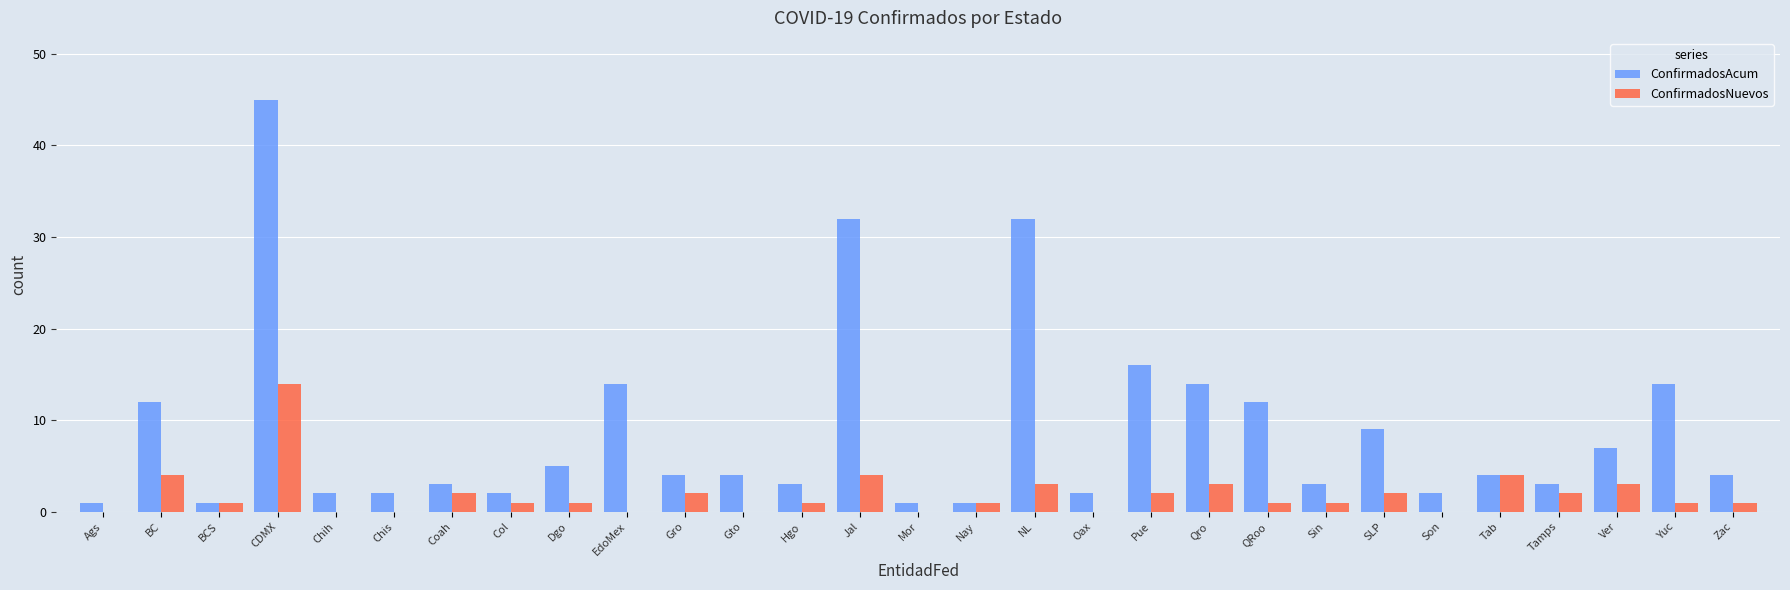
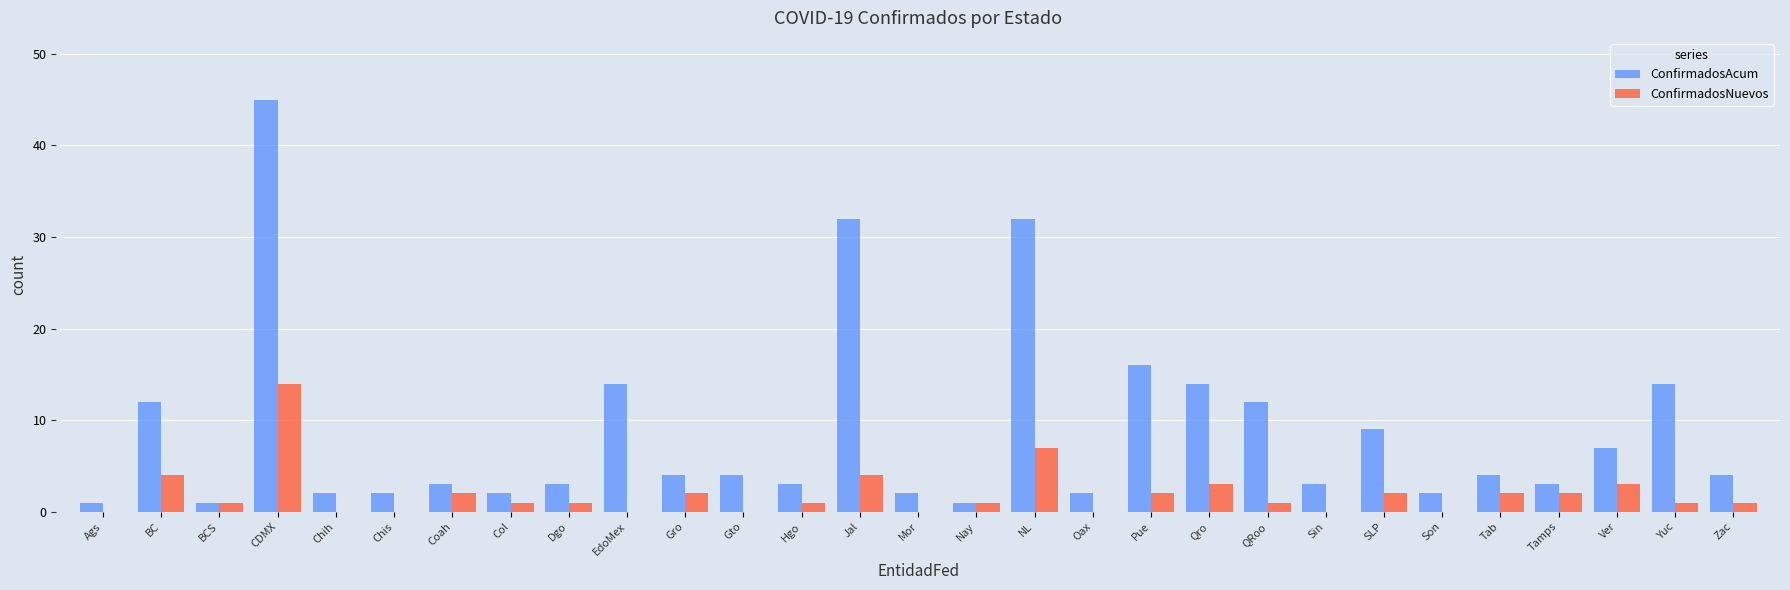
ConfirmadosAcum, Dgo: 5 -> 3
ConfirmadosAcum, Mor: 1 -> 2
ConfirmadosNuevos, NL: 3 -> 7
ConfirmadosNuevos, Sin: 1 -> 0
ConfirmadosNuevos, Tab: 4 -> 2
